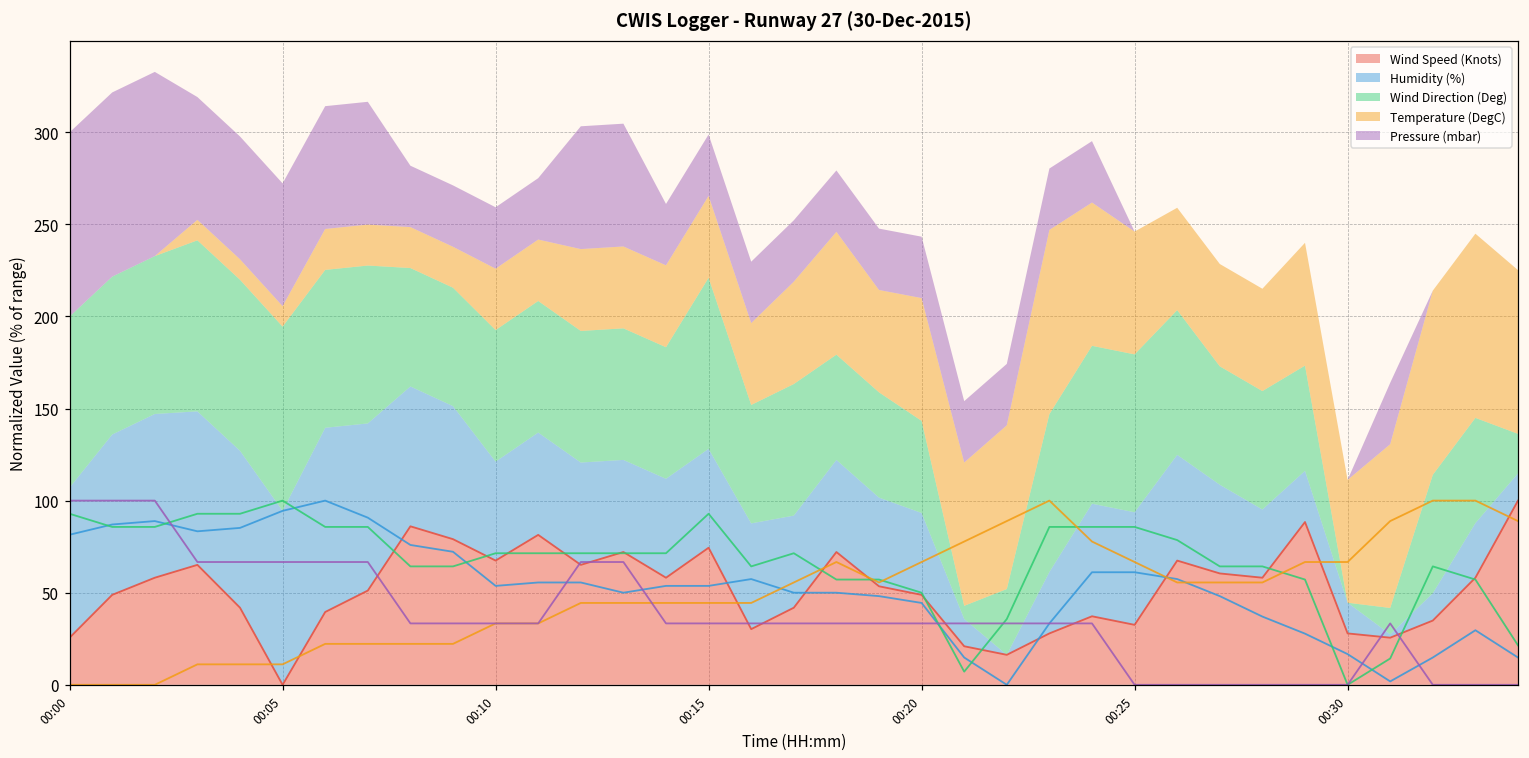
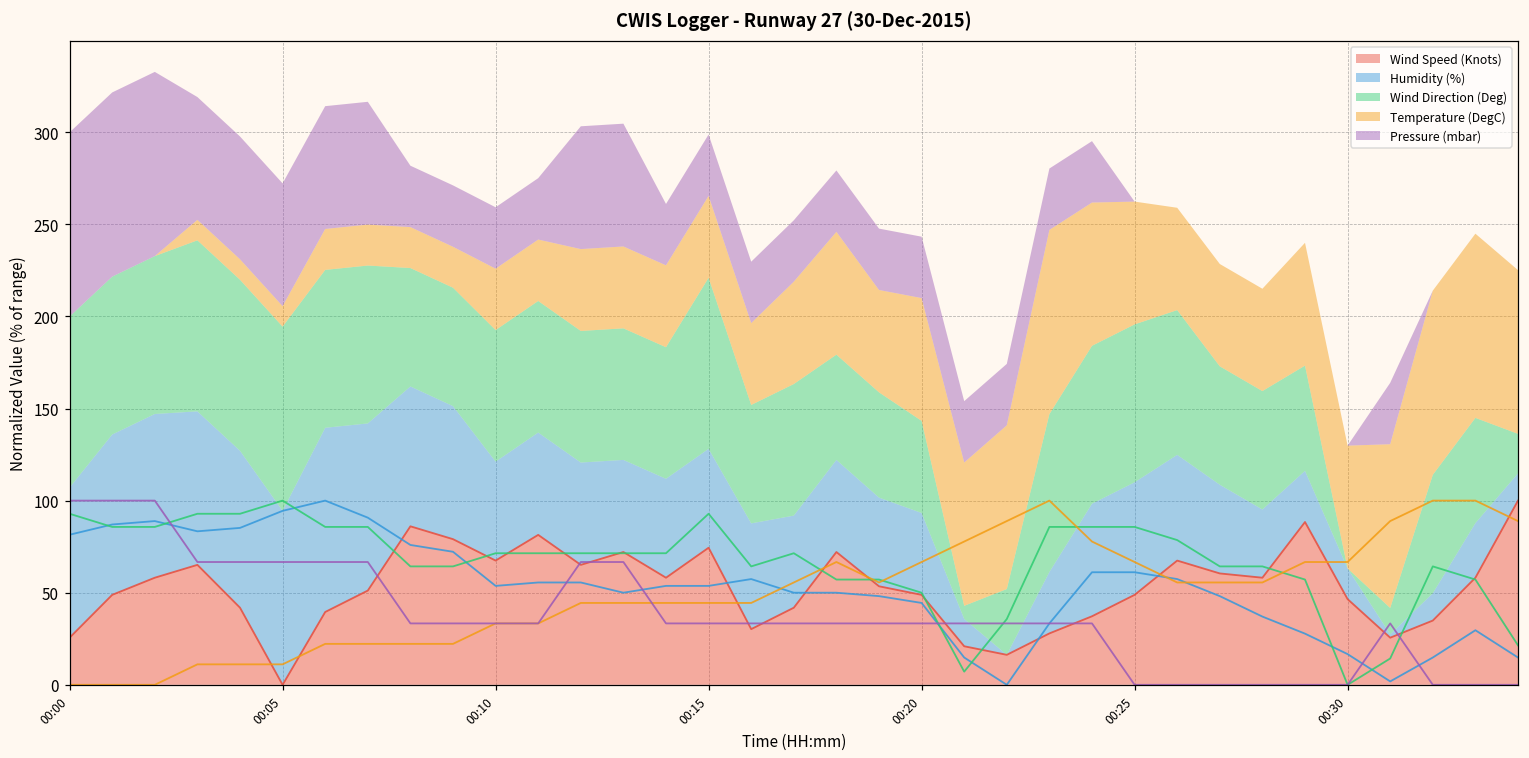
Wind Speed (Knots), 00:25: 33 -> 49
Wind Speed (Knots), 00:30: 28 -> 47
